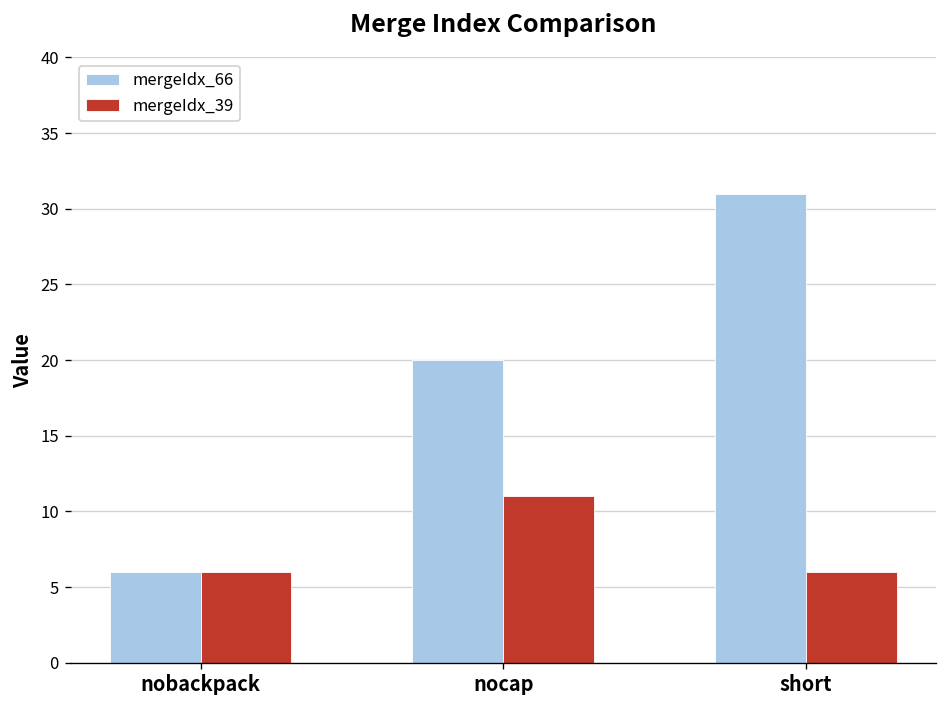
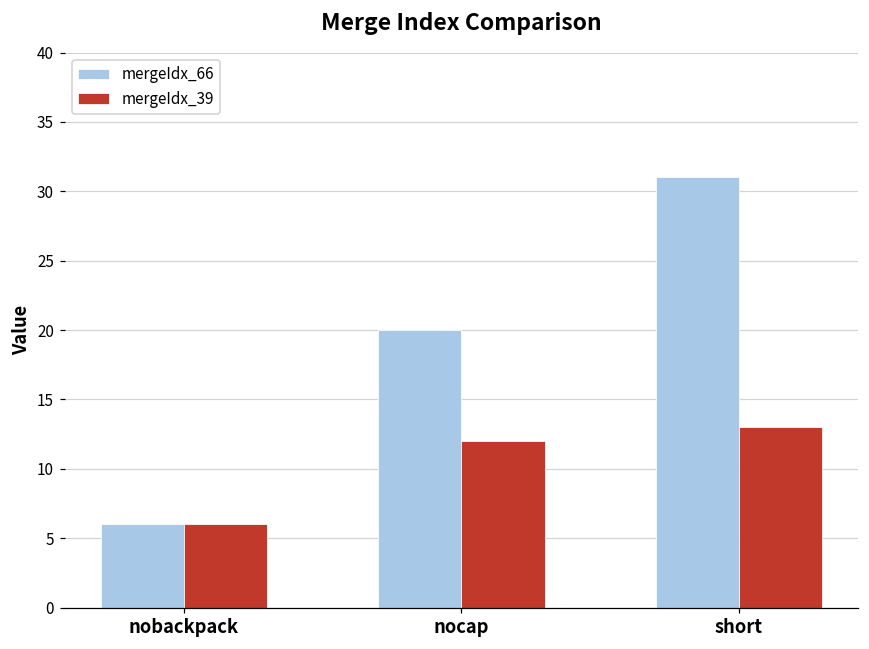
mergeIdx_39, nocap: 11 -> 12
mergeIdx_39, short: 6 -> 13
